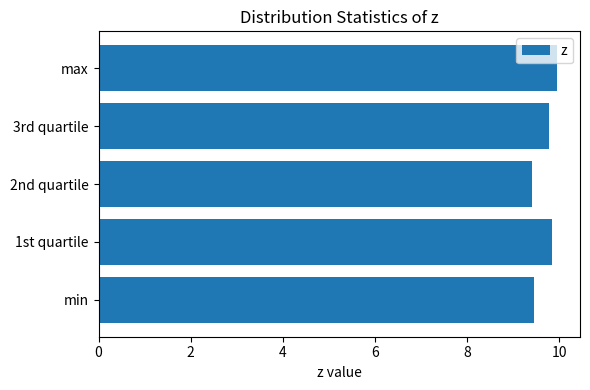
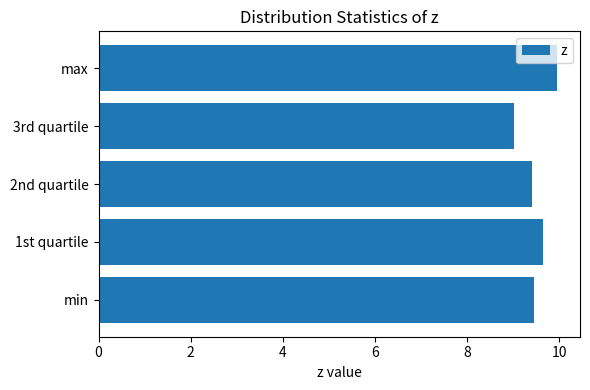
3rd quartile: 9.8 -> 9.0
1st quartile: 9.8 -> 9.7
